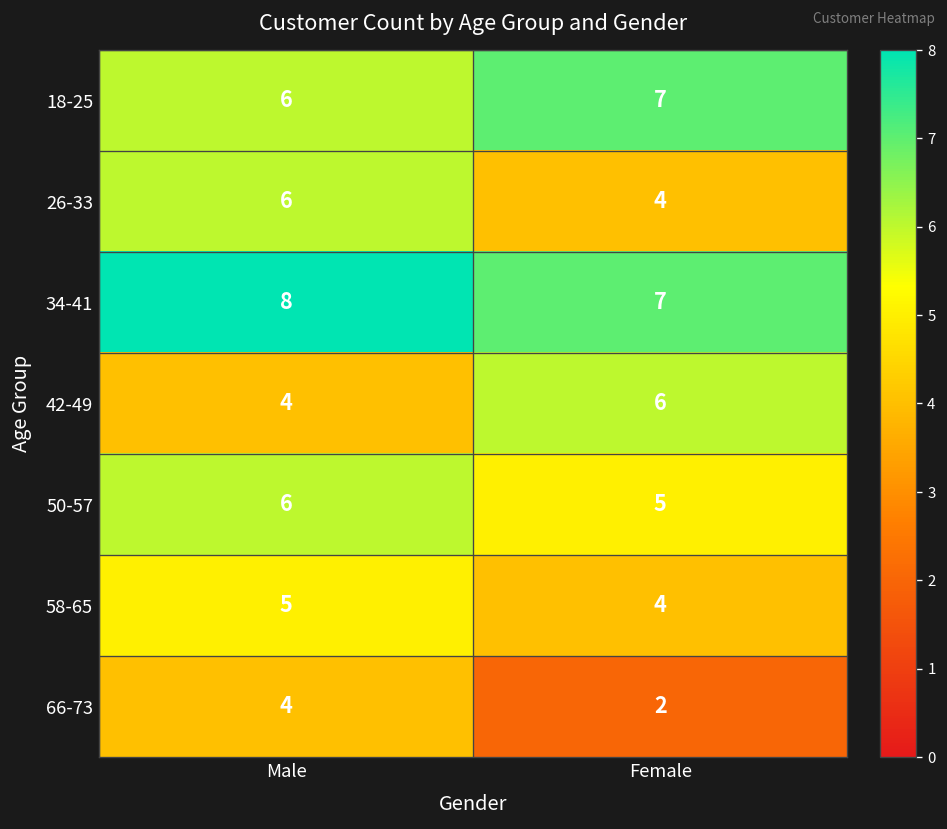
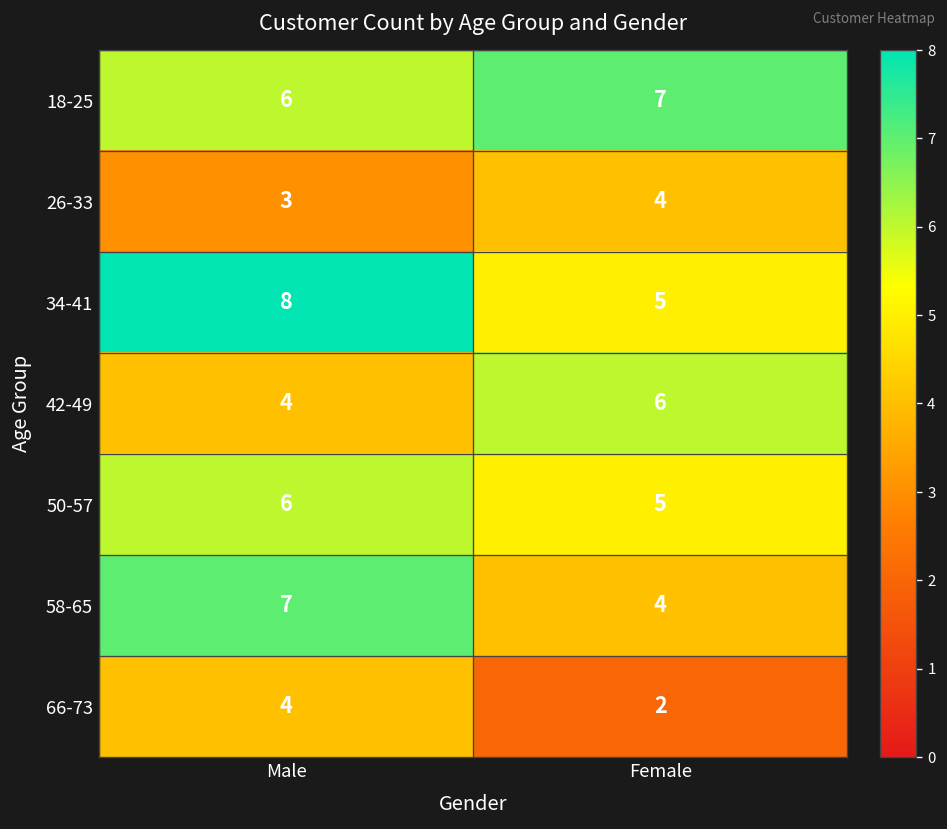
26-33, Male: 6 -> 3
34-41, Female: 7 -> 5
58-65, Male: 5 -> 7
